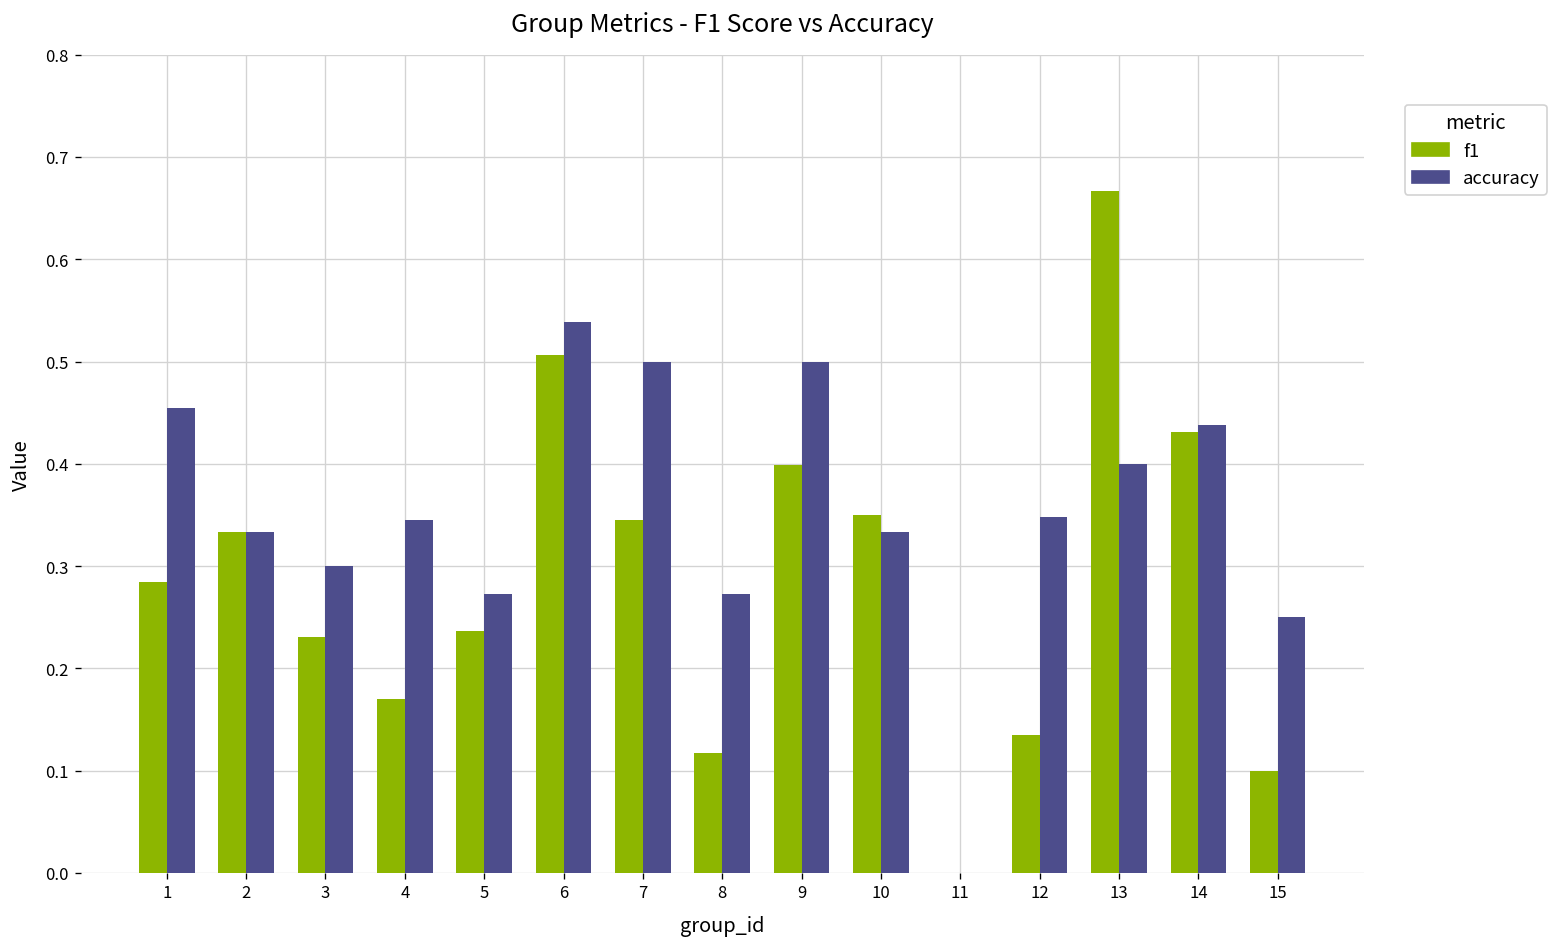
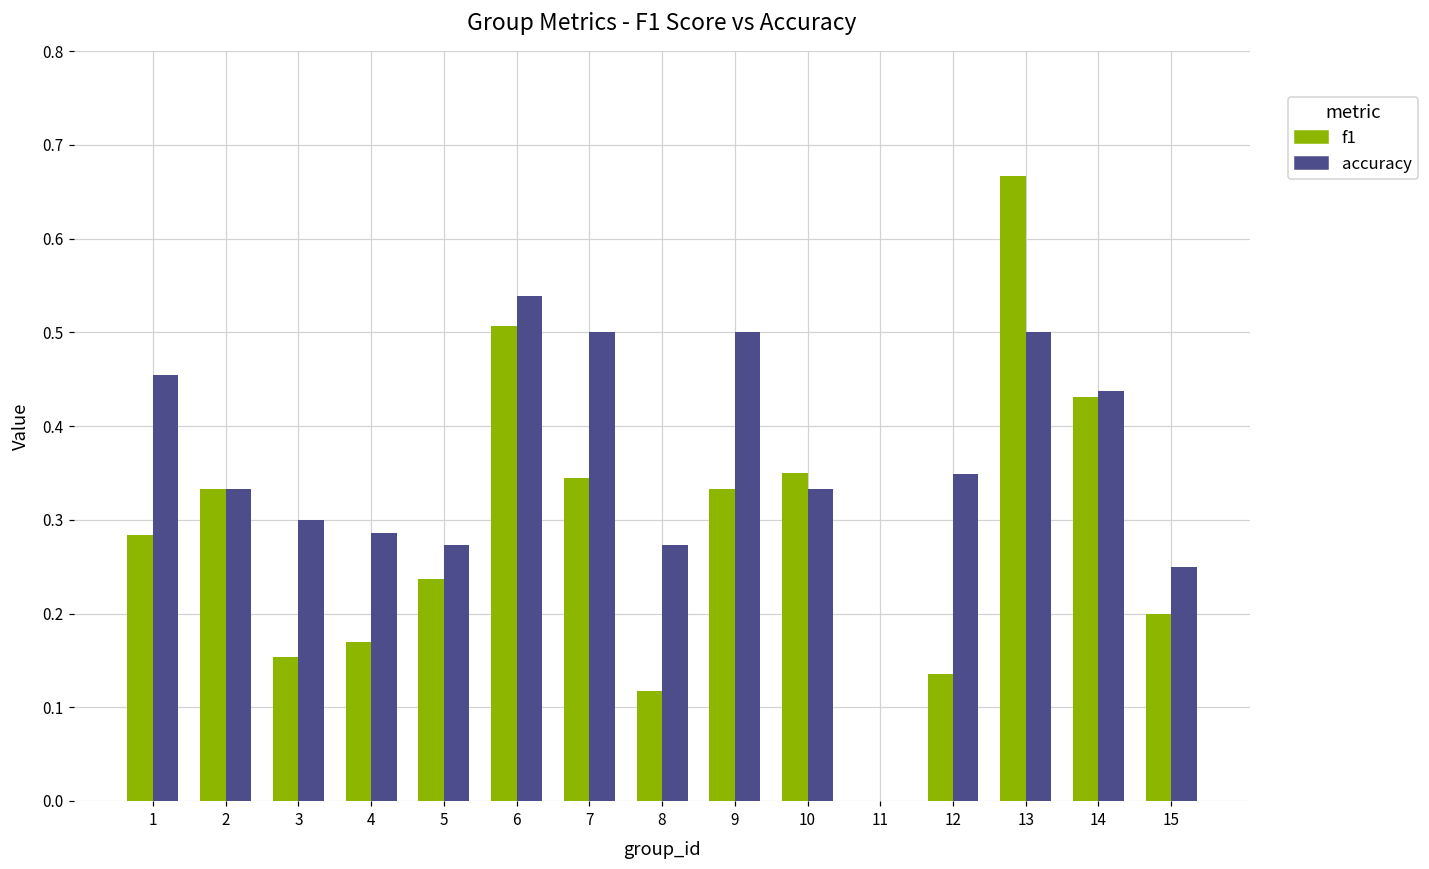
f1, 3: 0.23 -> 0.15
accuracy, 4: 0.35 -> 0.29
f1, 9: 0.40 -> 0.33
accuracy, 13: 0.4 -> 0.5
f1, 15: 0.1 -> 0.2
